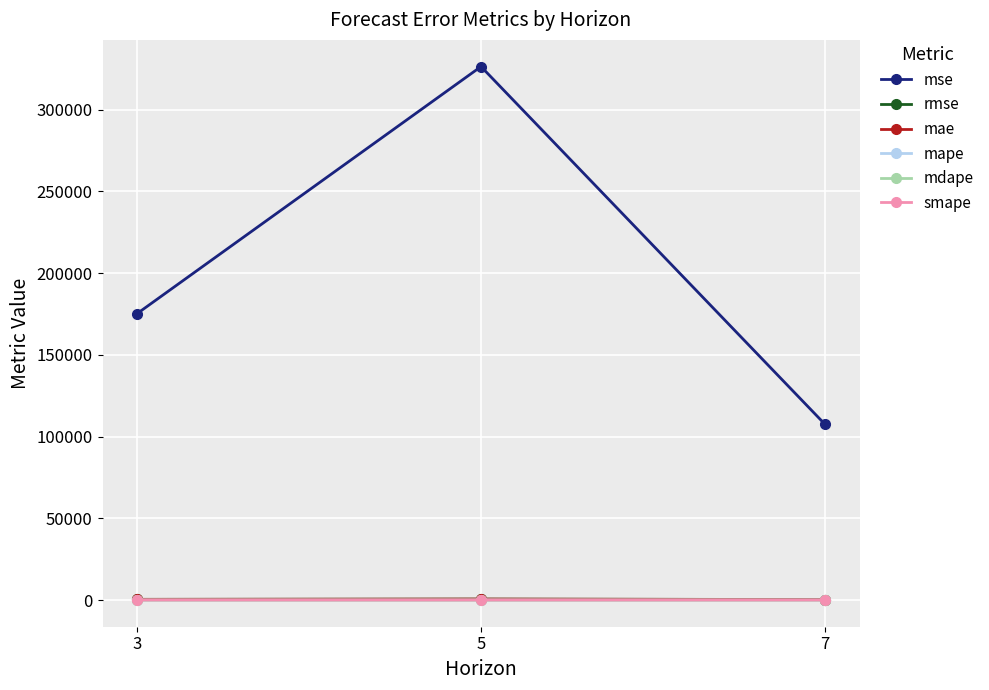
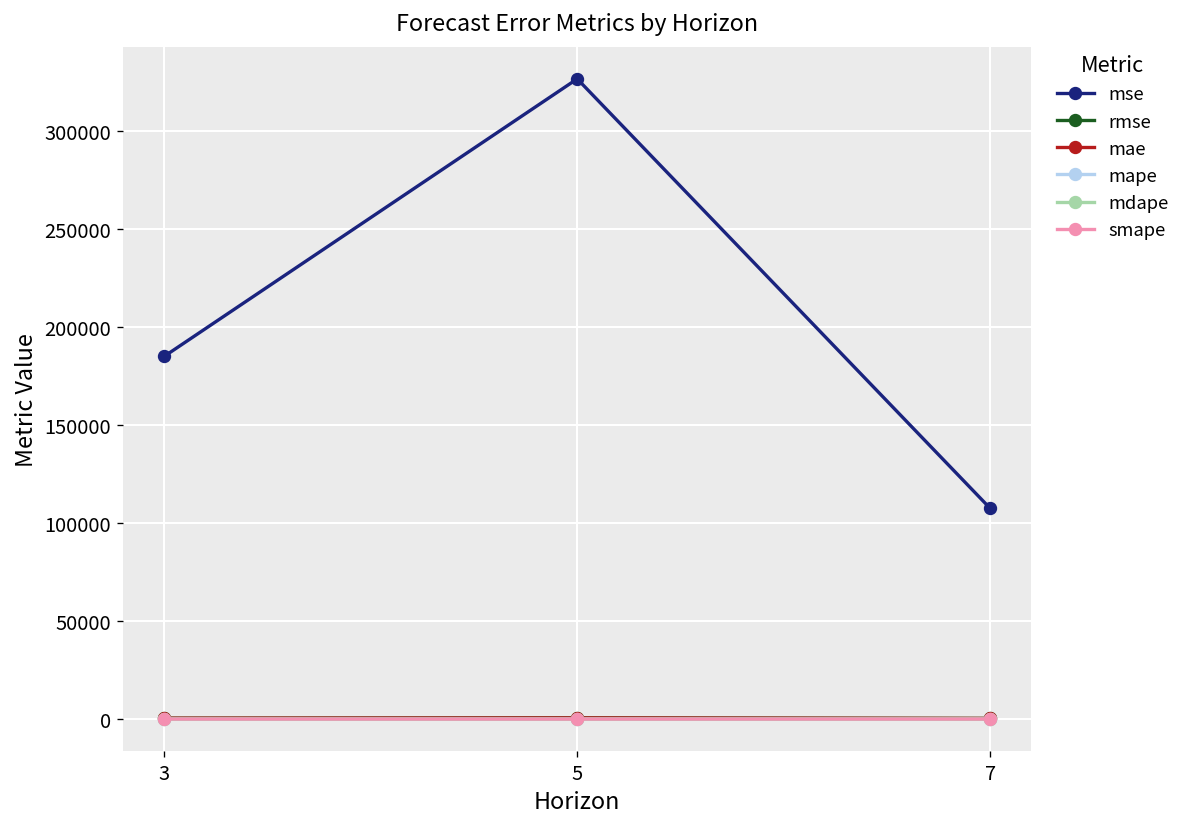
mse, 3: 175000 -> 185000
